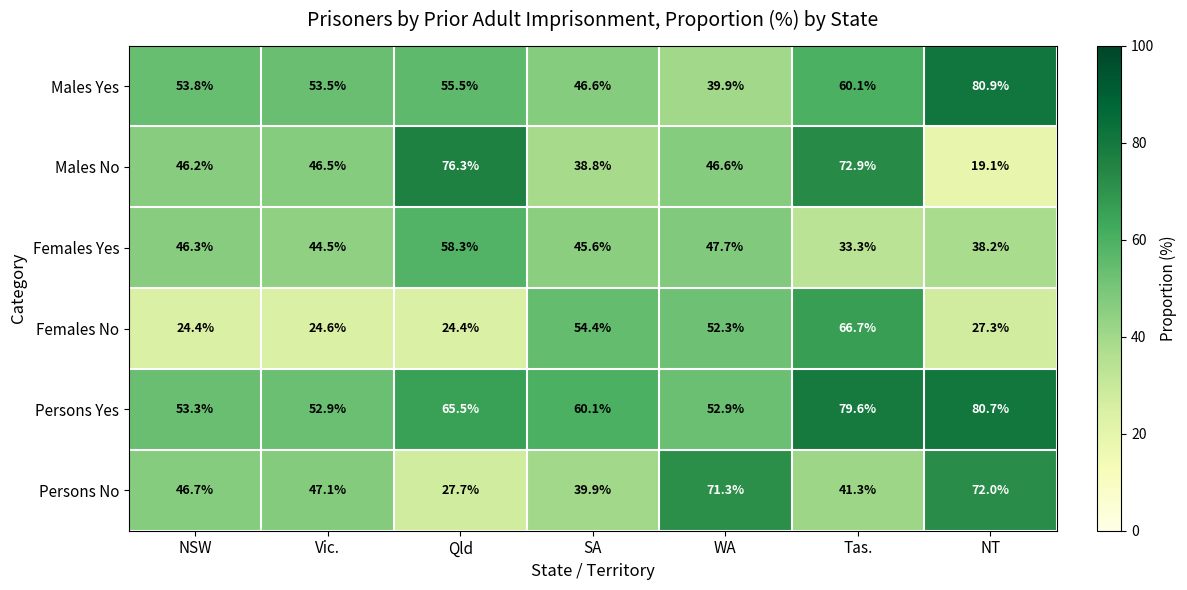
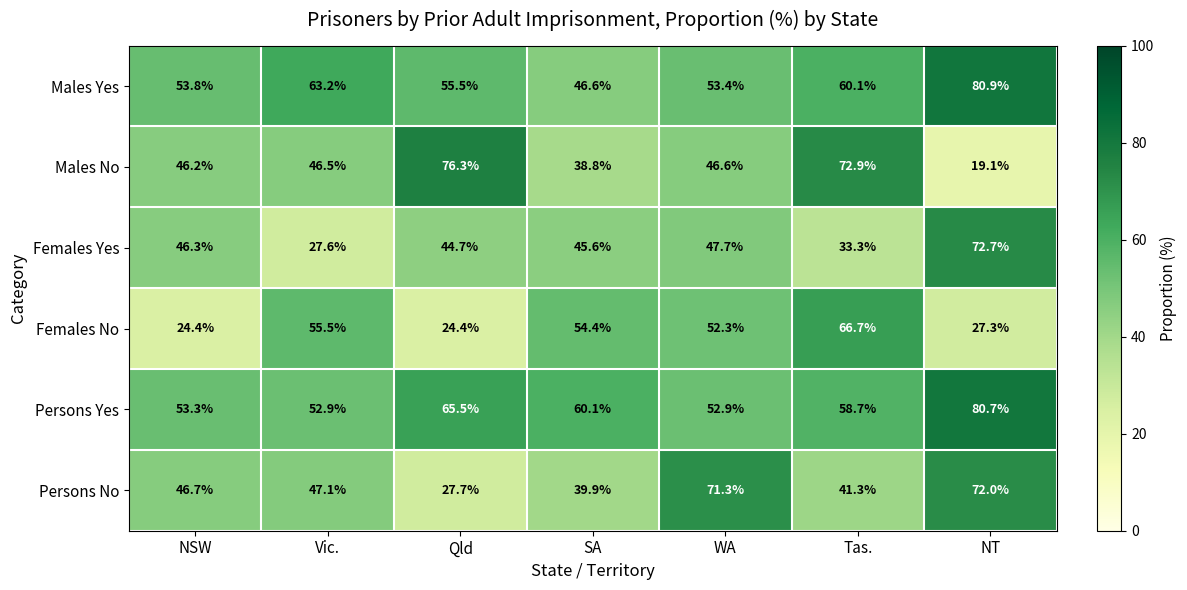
Males Yes, Vic.: 53.5% -> 63.2%
Males Yes, WA: 39.9% -> 53.4%
Females Yes, Vic.: 44.5% -> 27.6%
Females Yes, Qld: 58.3% -> 44.7%
Females Yes, NT: 38.2% -> 72.7%
Females No, Vic.: 24.6% -> 55.5%
Persons Yes, Tas.: 79.6% -> 58.7%
